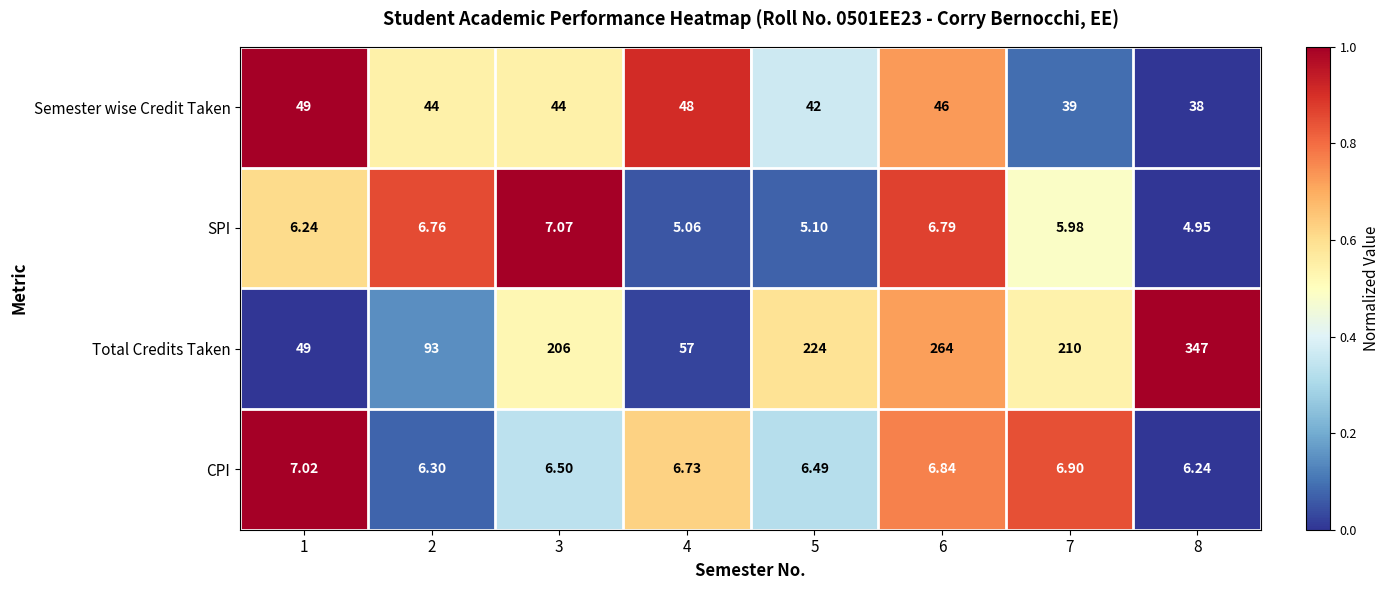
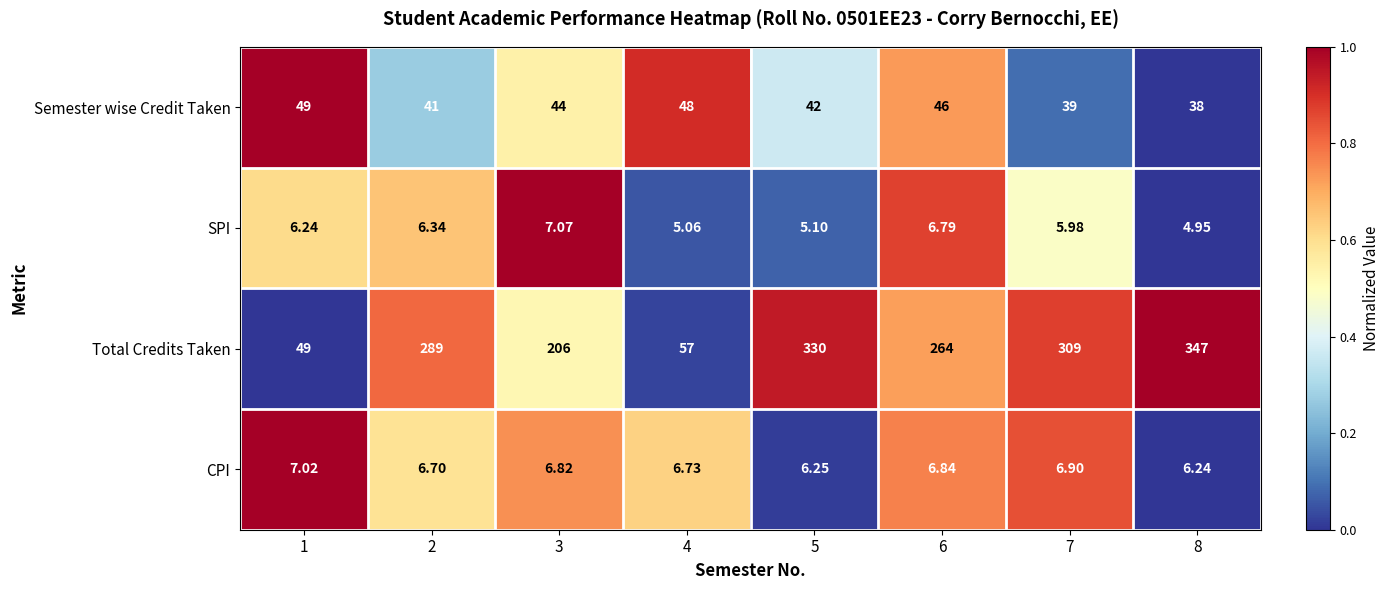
Semester wise Credit Taken, 2: 44 -> 41
SPI, 2: 6.76 -> 6.34
Total Credits Taken, 2: 93 -> 289
Total Credits Taken, 5: 224 -> 330
Total Credits Taken, 7: 210 -> 309
CPI, 2: 6.30 -> 6.70
CPI, 3: 6.50 -> 6.82
CPI, 5: 6.49 -> 6.25
